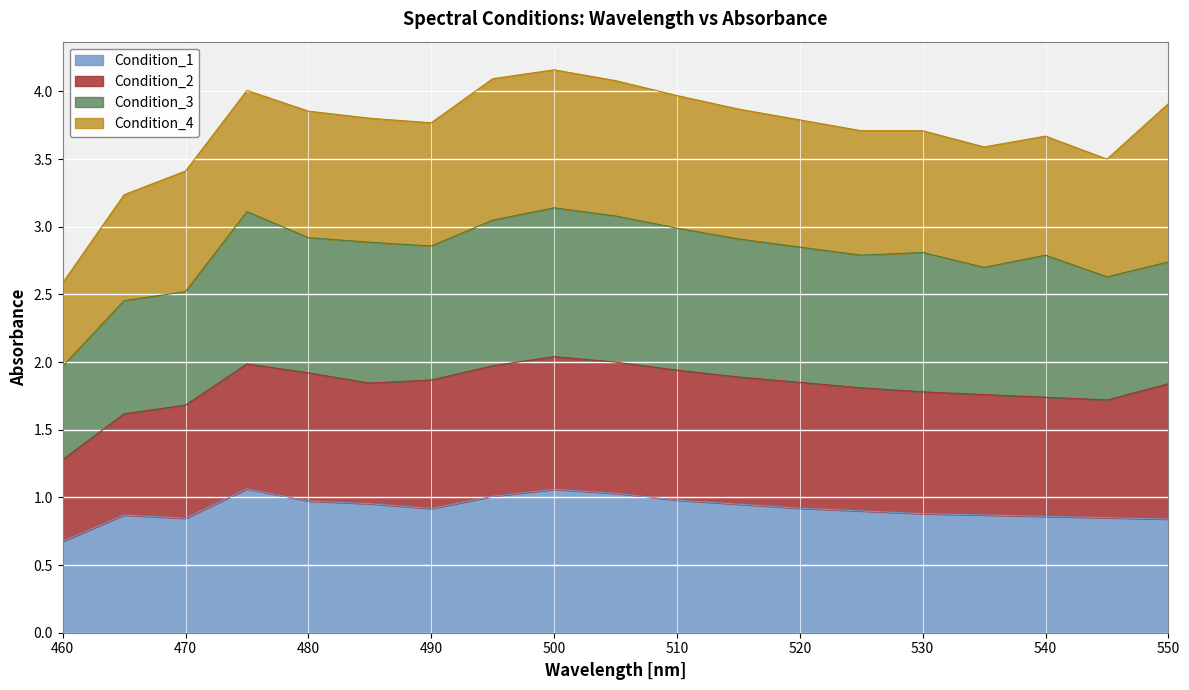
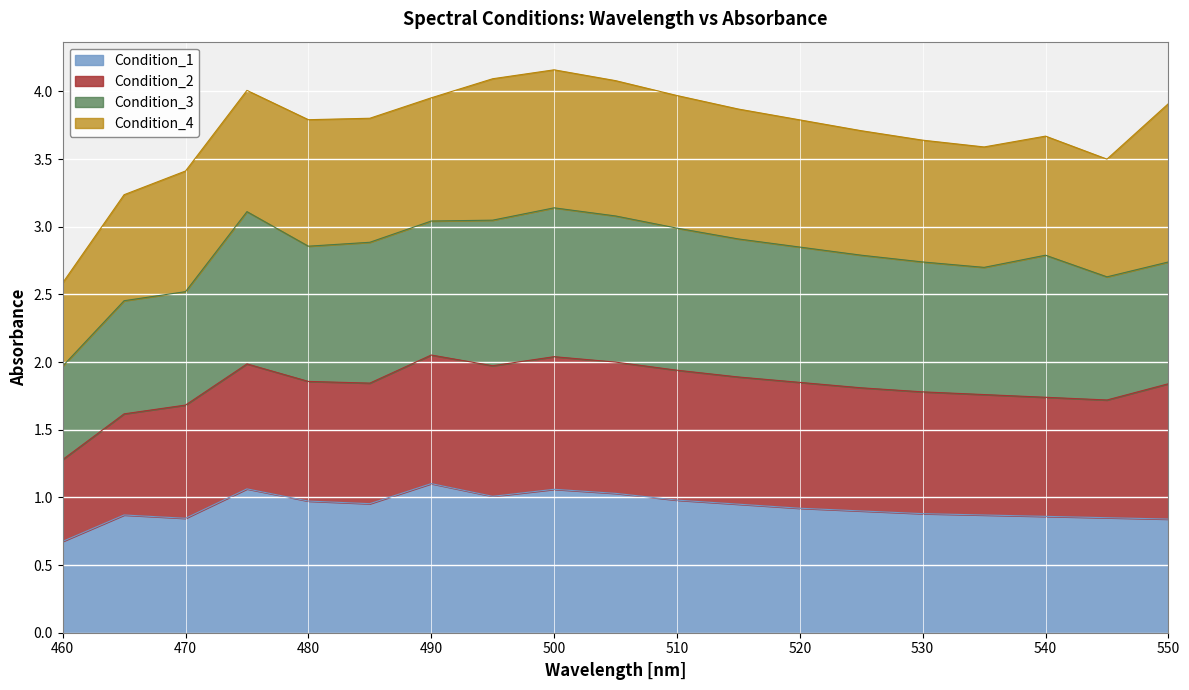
Condition_2, 480: 0.95 -> 0.88
Condition_1, 490: 0.92 -> 1.10
Condition_3, 530: 1.03 -> 0.96
